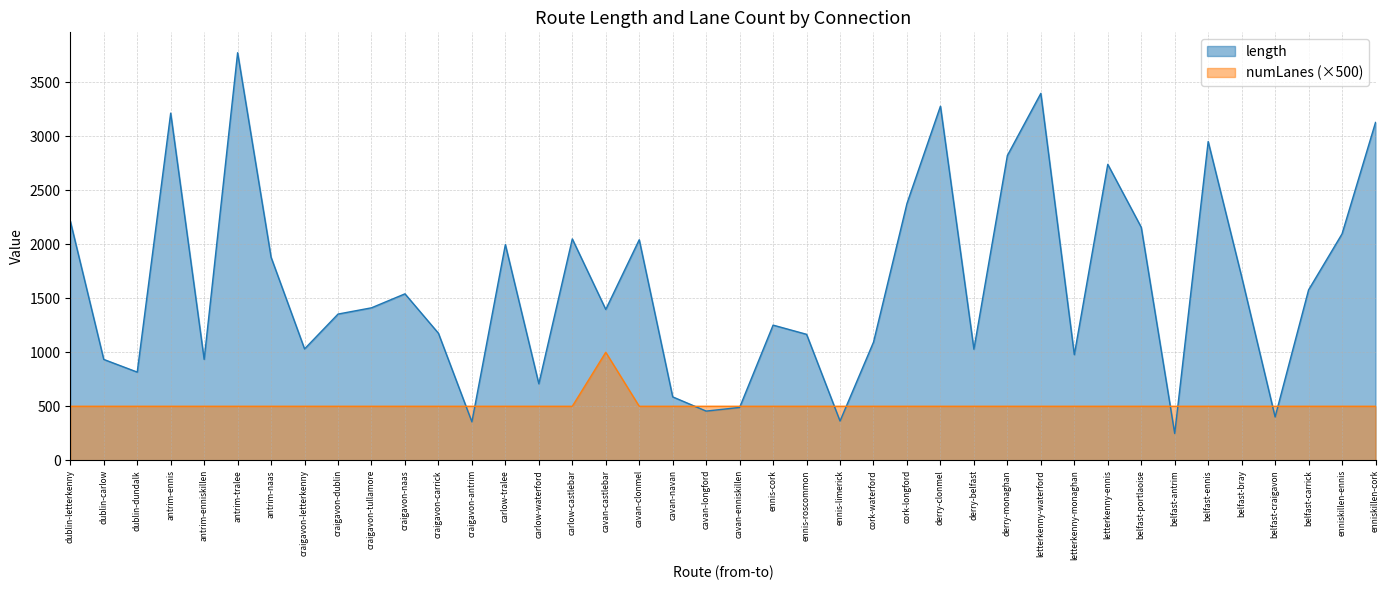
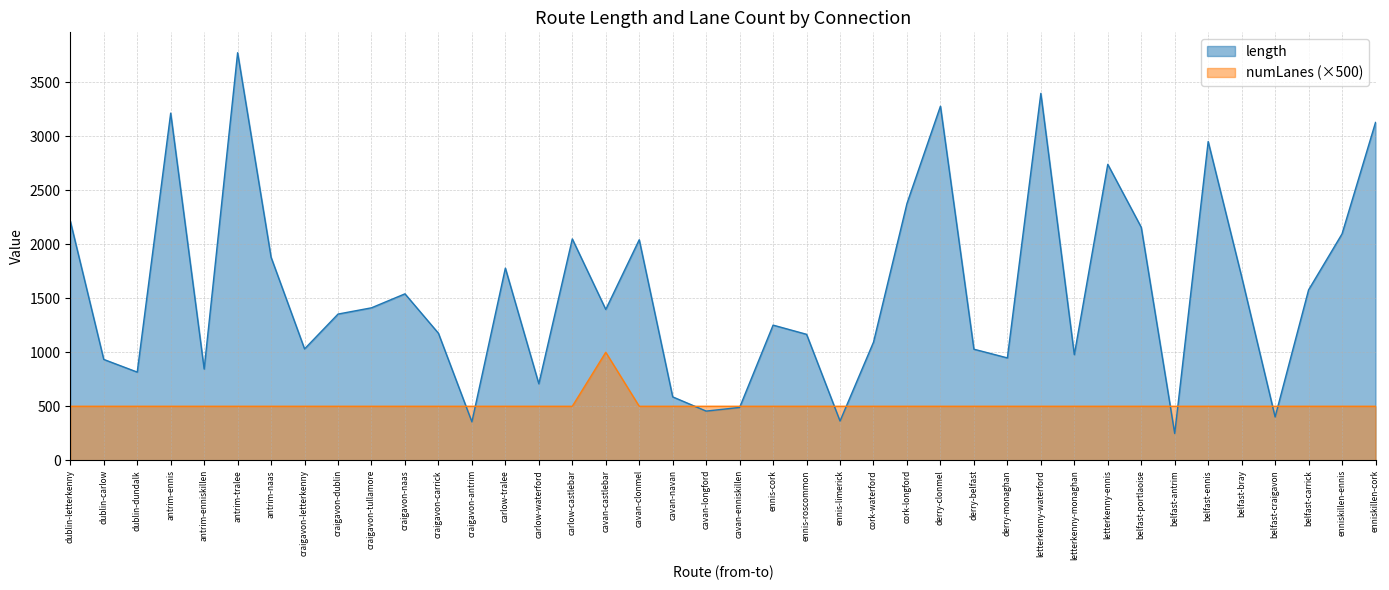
length, antrim-enniskillen: 930 -> 850
length, carlow-tralee: 2000 -> 1780
length, derry-monaghan: 2820 -> 950
